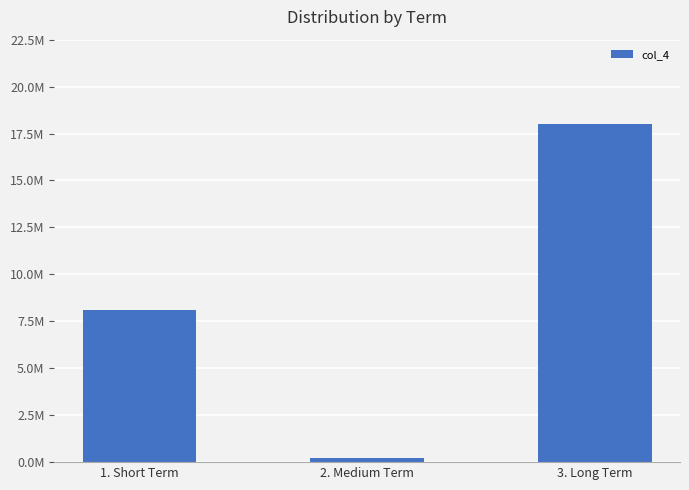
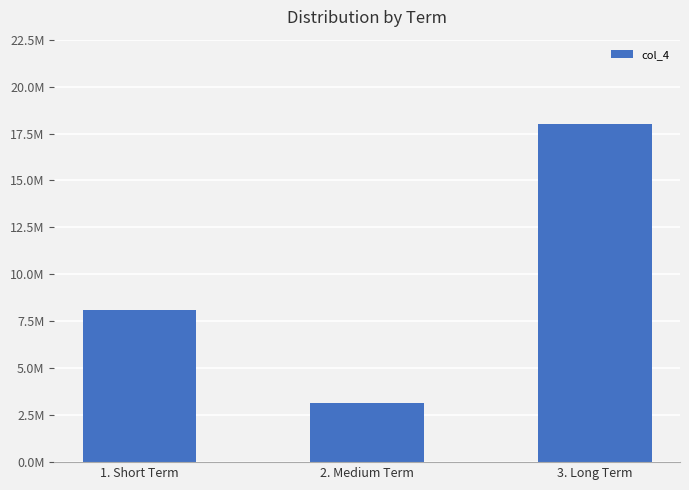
2. Medium Term: 200000 -> 3200000
